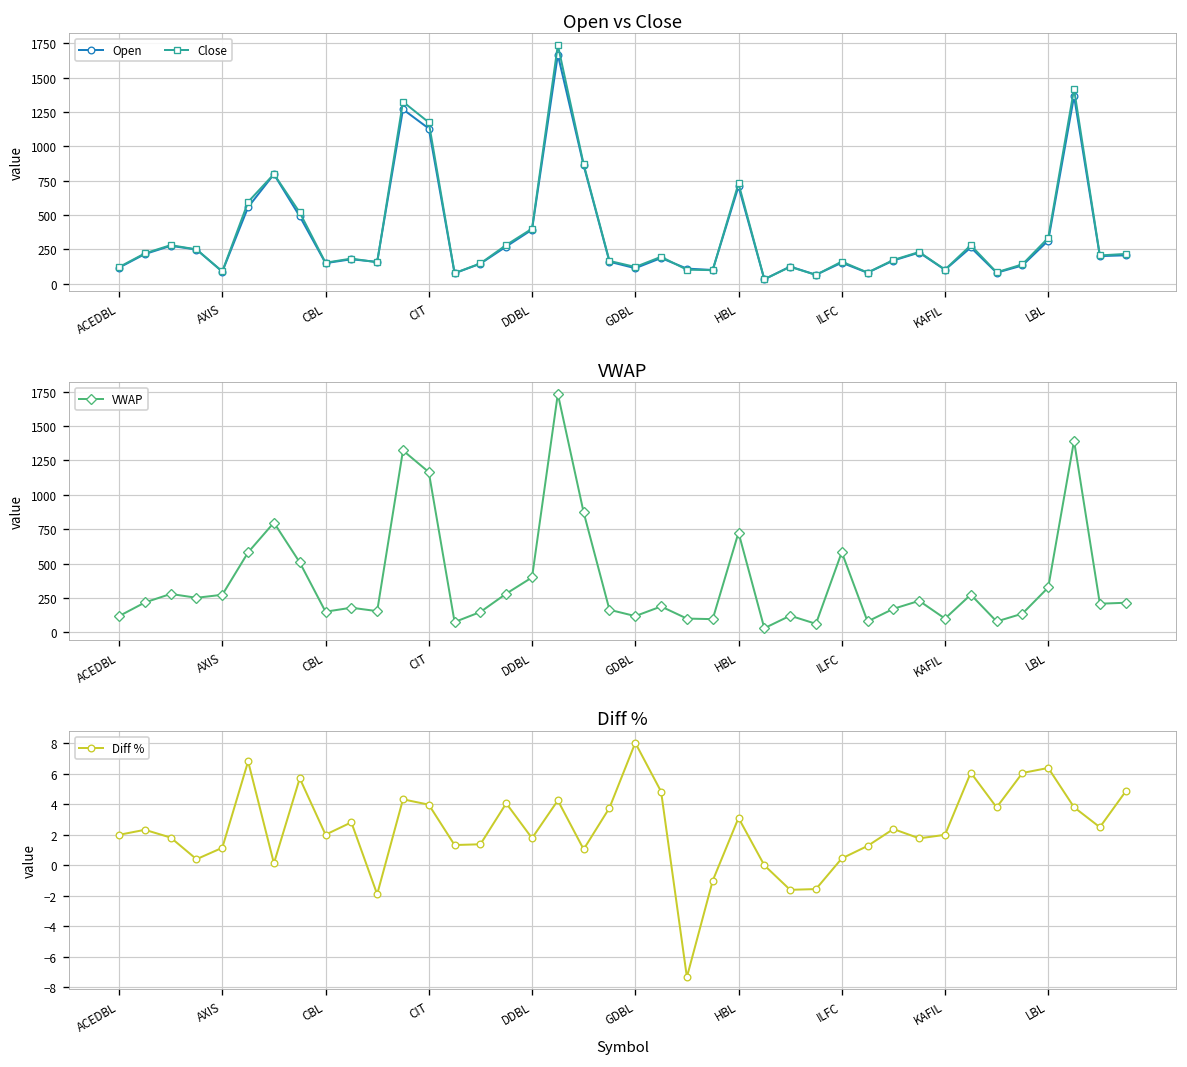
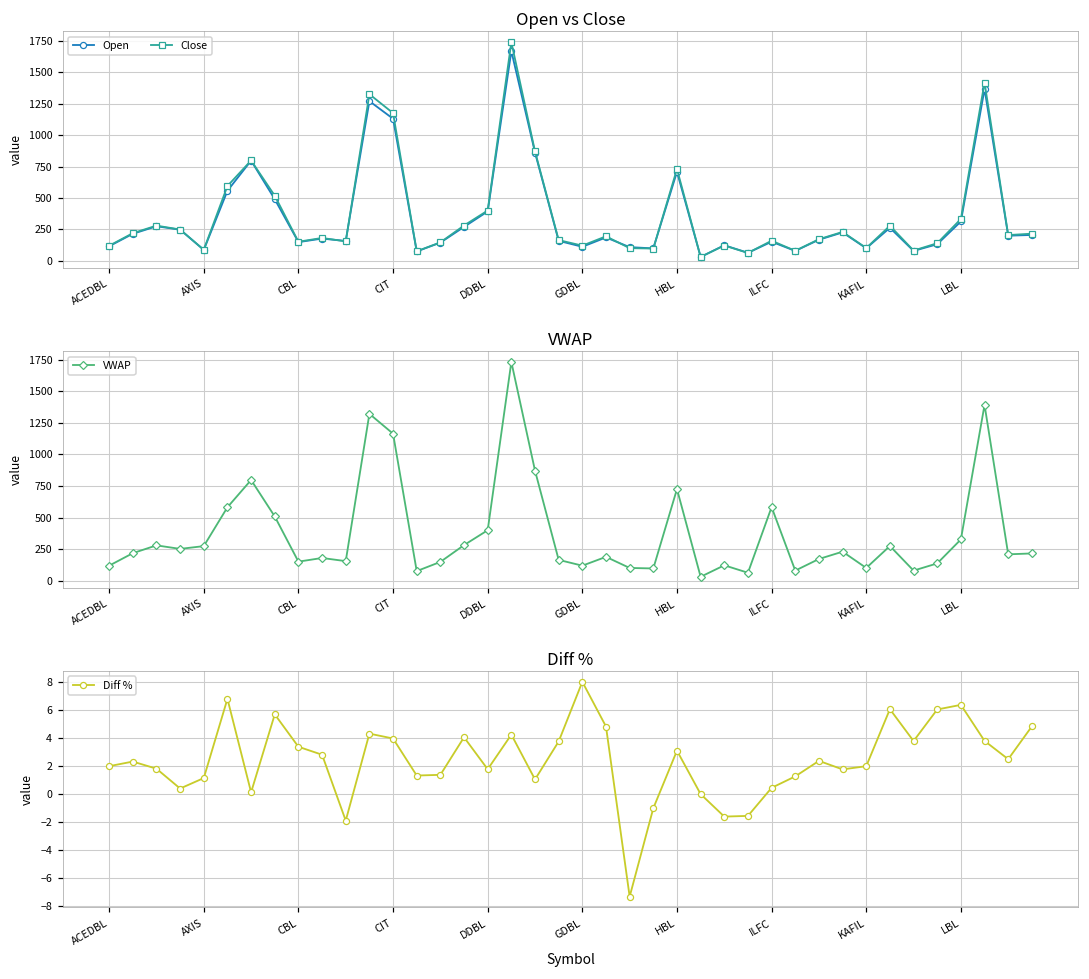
Diff %, CBL: 2.0 -> 3.4
